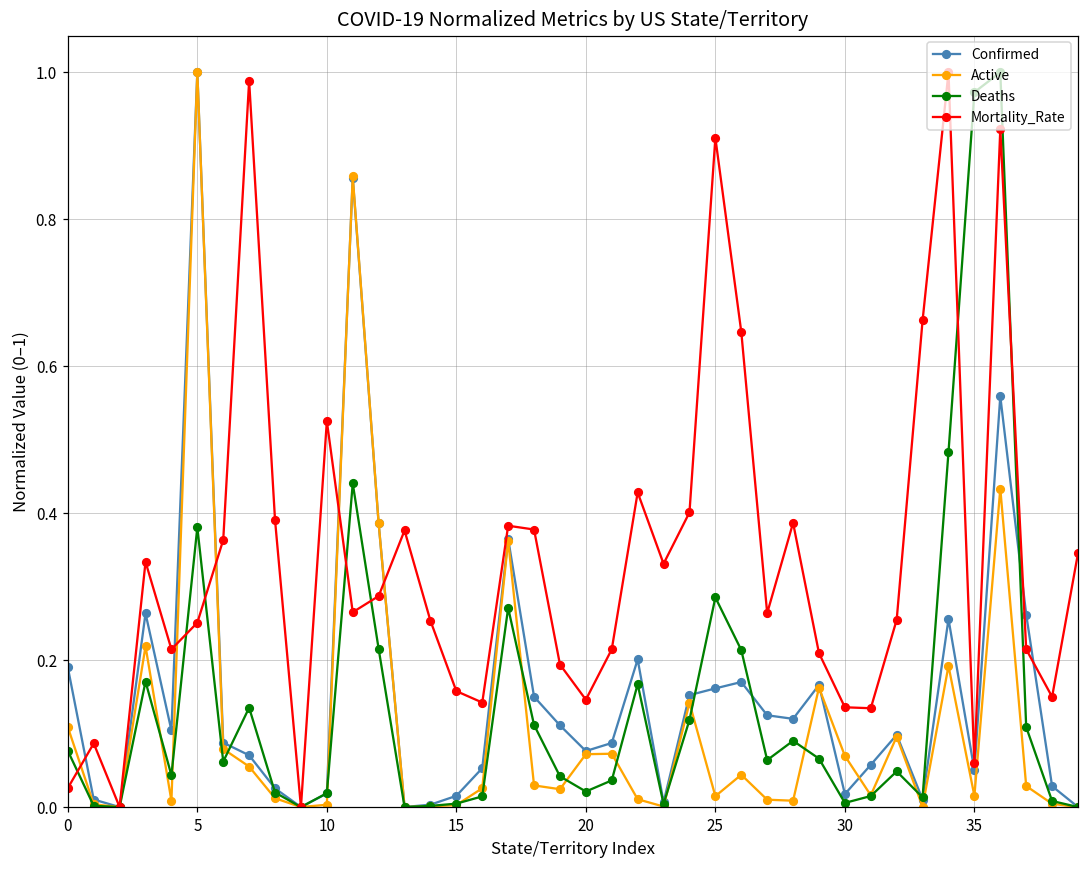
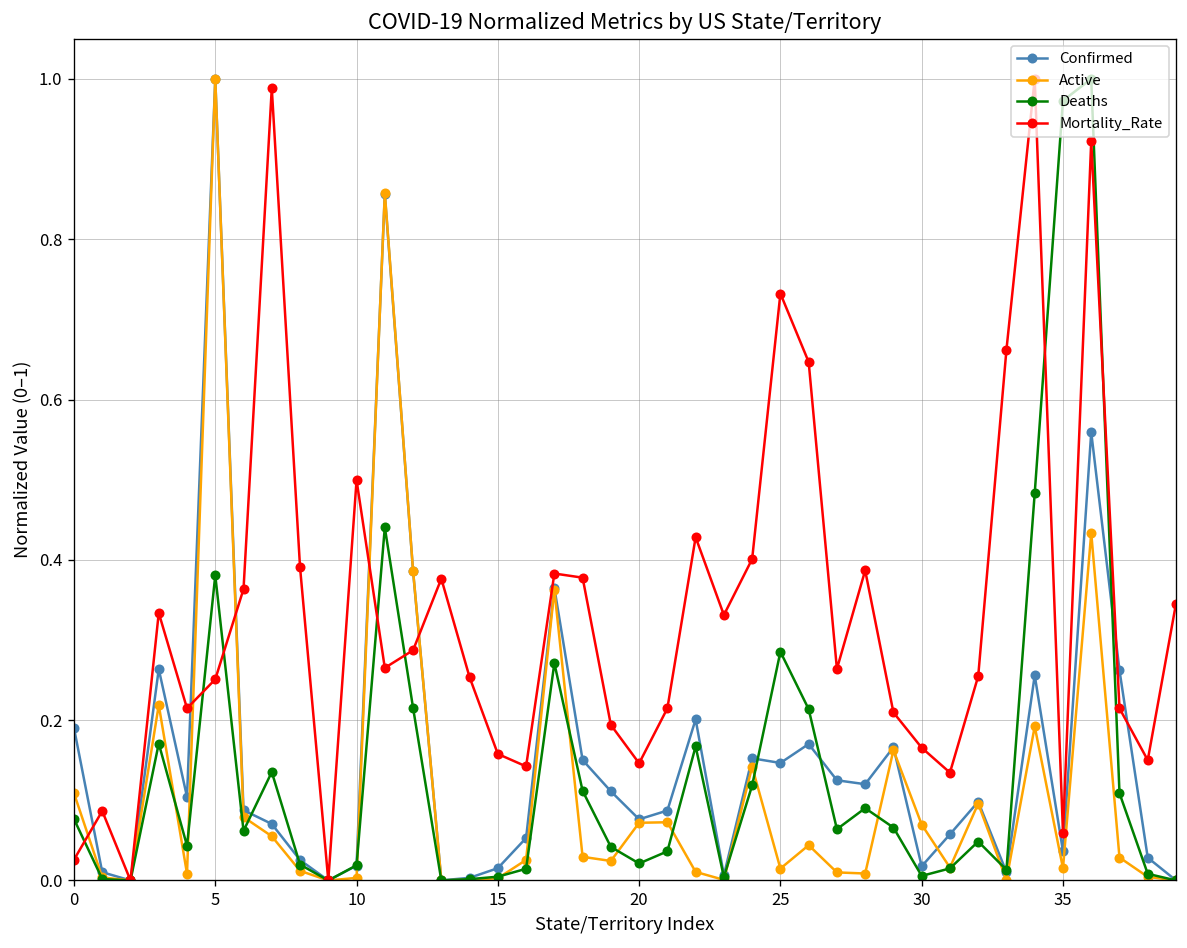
Mortality_Rate, 10: 0.53 -> 0.50
Confirmed, 25: 0.16 -> 0.15
Mortality_Rate, 25: 0.91 -> 0.73
Mortality_Rate, 30: 0.14 -> 0.17
Confirmed, 35: 0.05 -> 0.04
